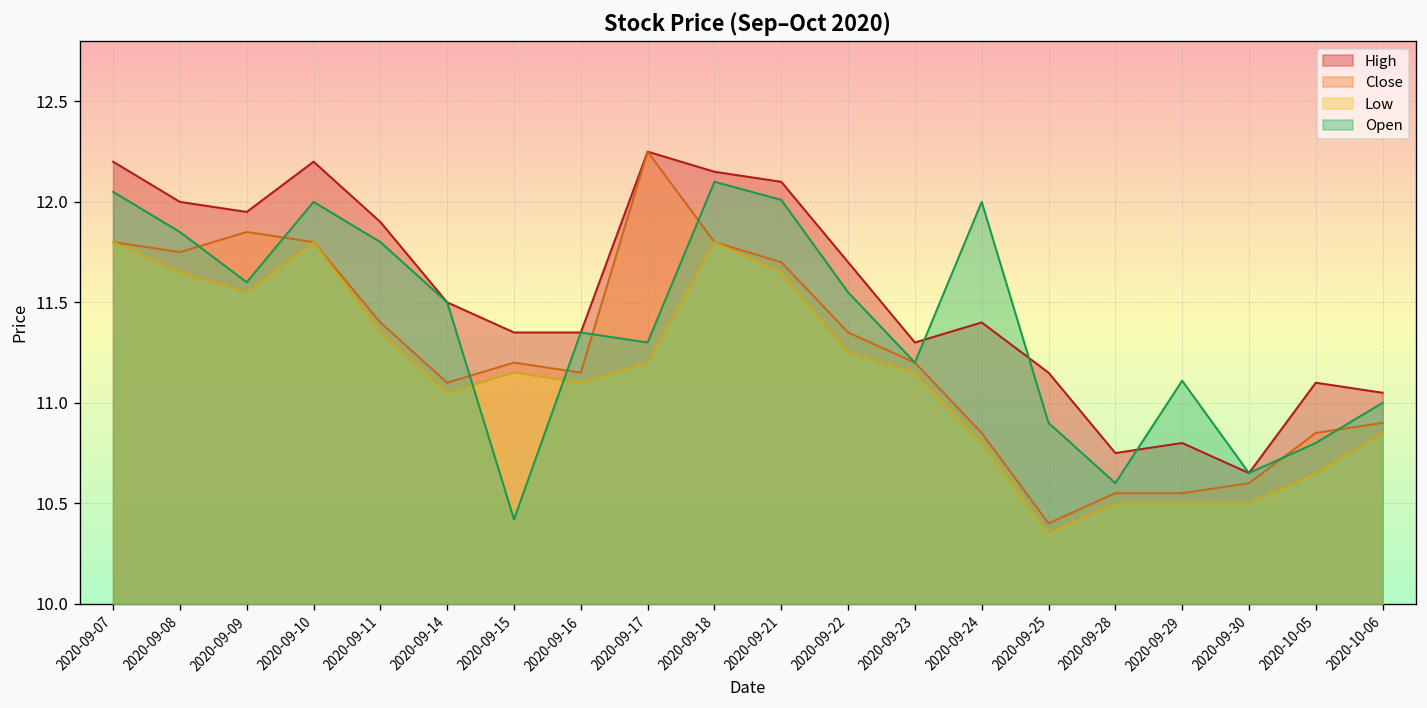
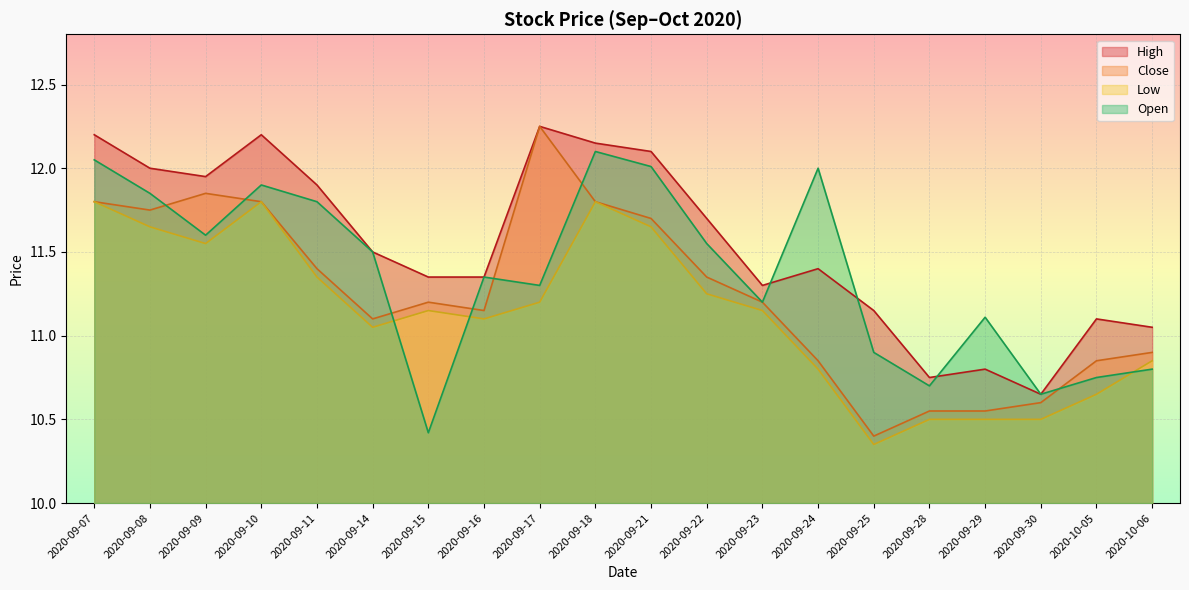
Open, 2020-09-10: 12.0 -> 11.9
Open, 2020-09-28: 10.6 -> 10.7
Open, 2020-10-05: 10.80 -> 10.75
Open, 2020-10-06: 11.0 -> 10.8
